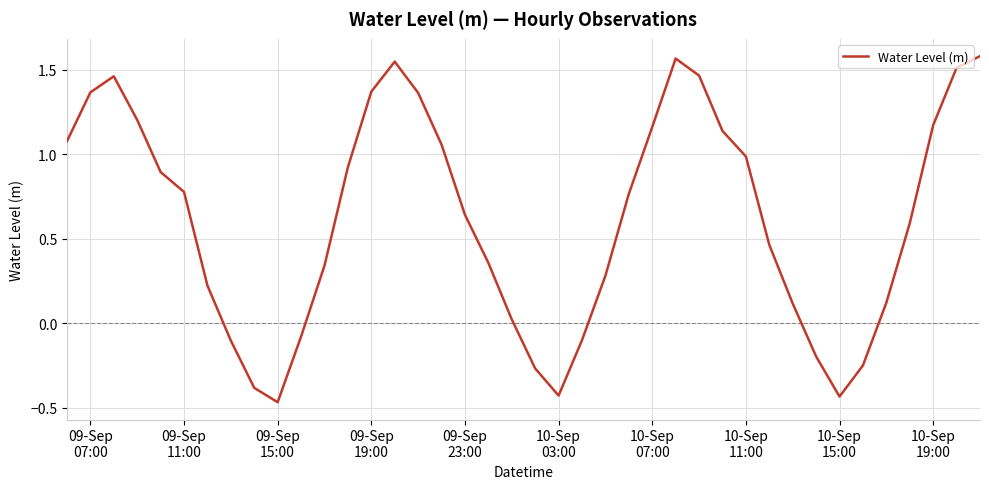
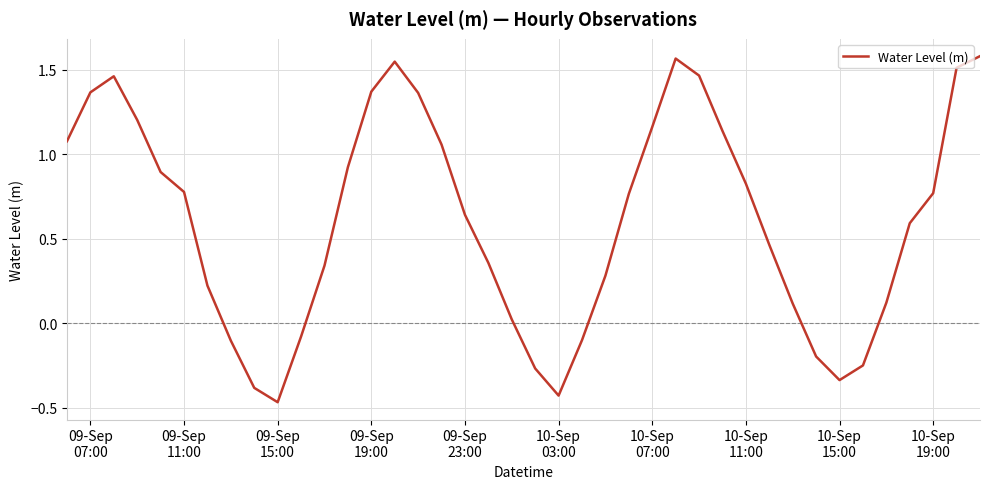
10-Sep 11:00: 0.99 -> 0.83
10-Sep 15:00: -0.43 -> -0.34
10-Sep 19:00: 1.17 -> 0.77
